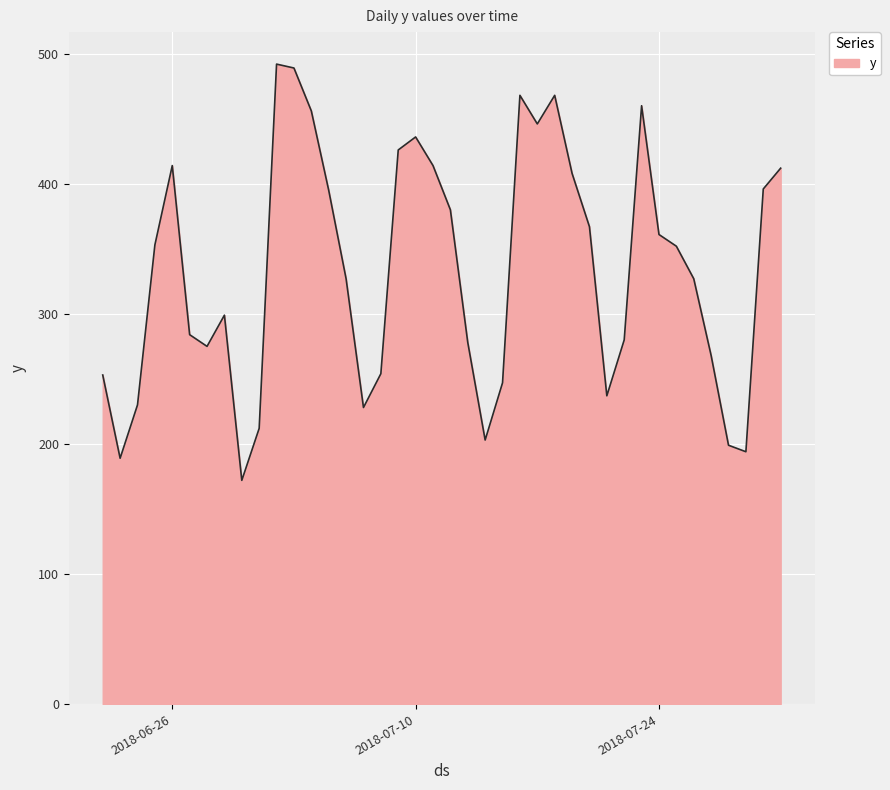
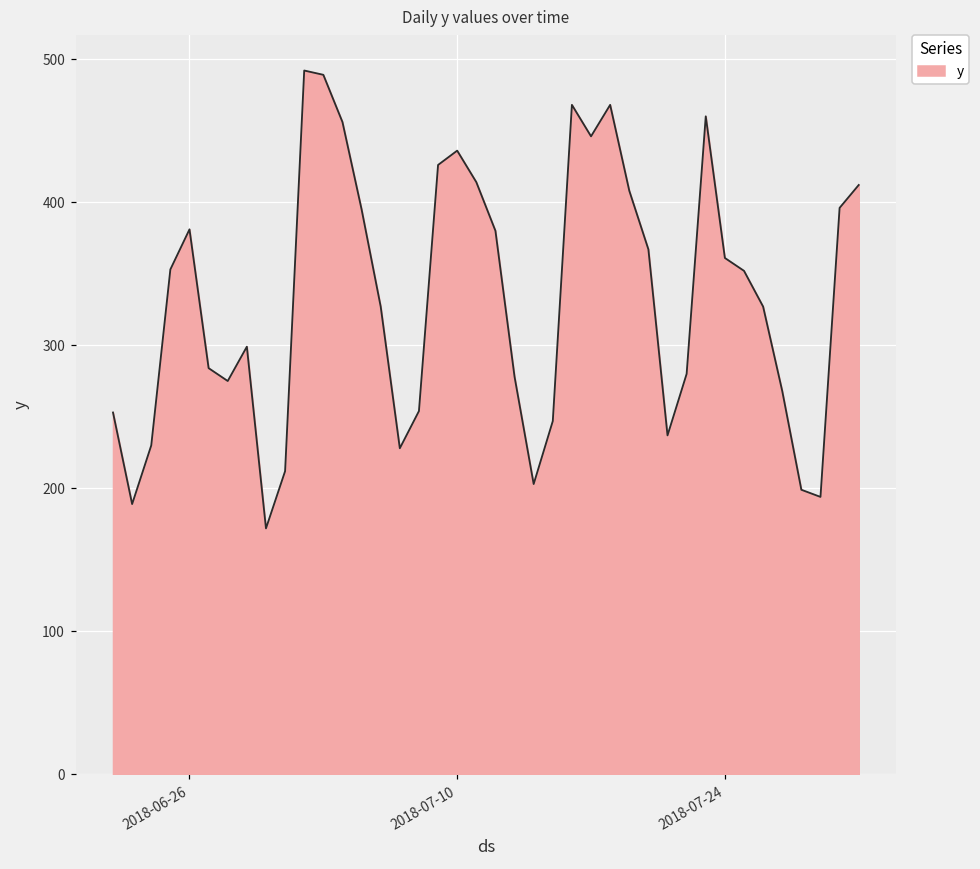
2018-06-26: 414 -> 381
